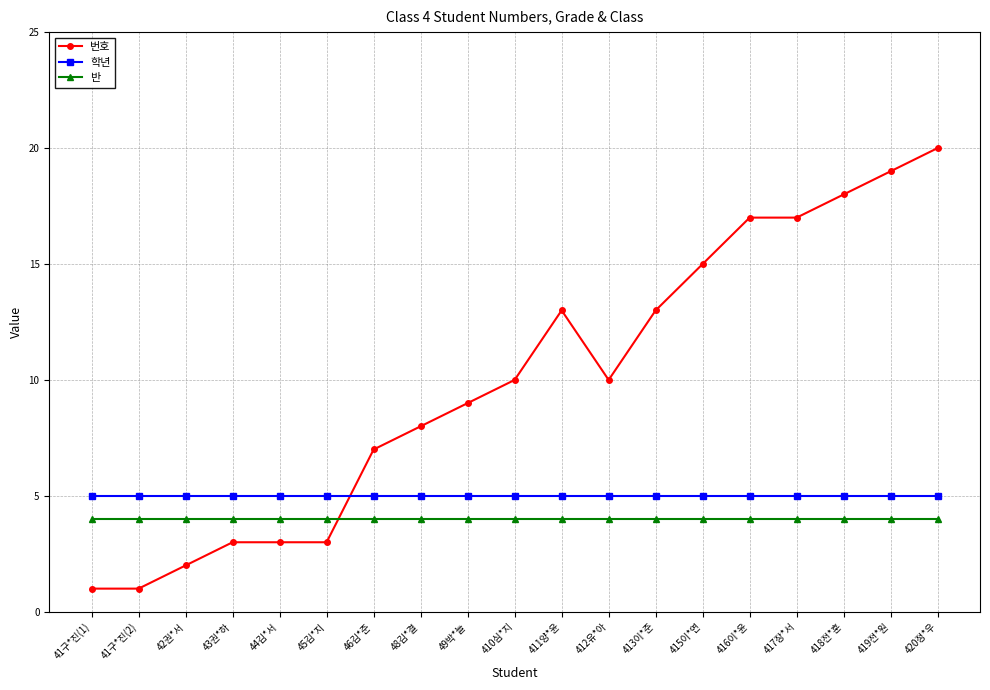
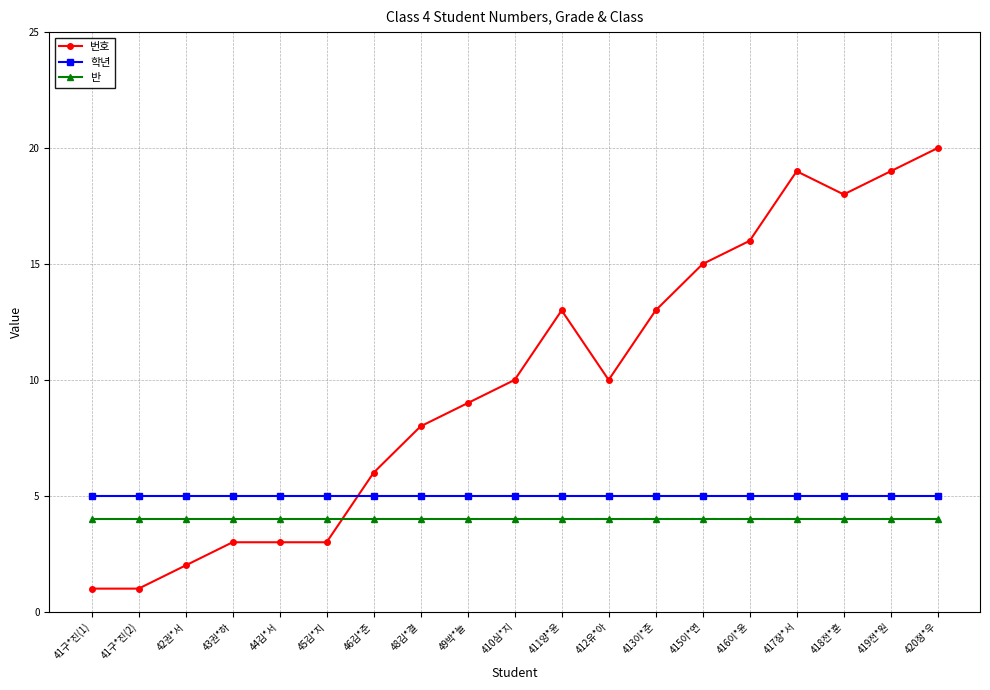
번호, 46김*준: 7 -> 6
번호, 416이*윤: 17 -> 16
번호, 417장*서: 17 -> 19
